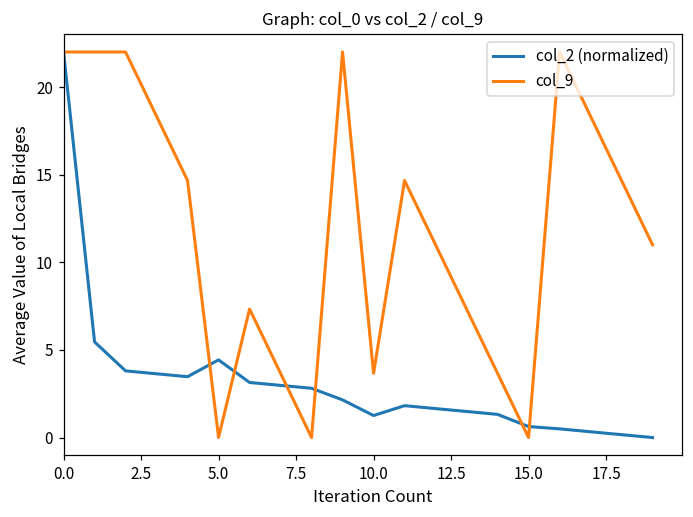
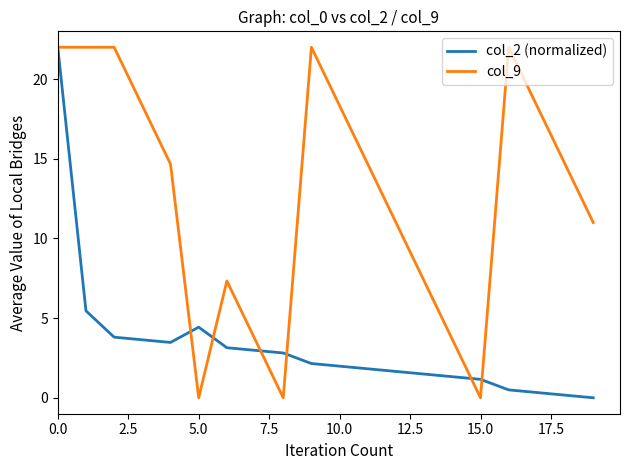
col_2 (normalized), 10.0: 1.3 -> 2.0
col_9, 10.0: 3.7 -> 18.3
col_2 (normalized), 15.0: 0.6 -> 1.2
